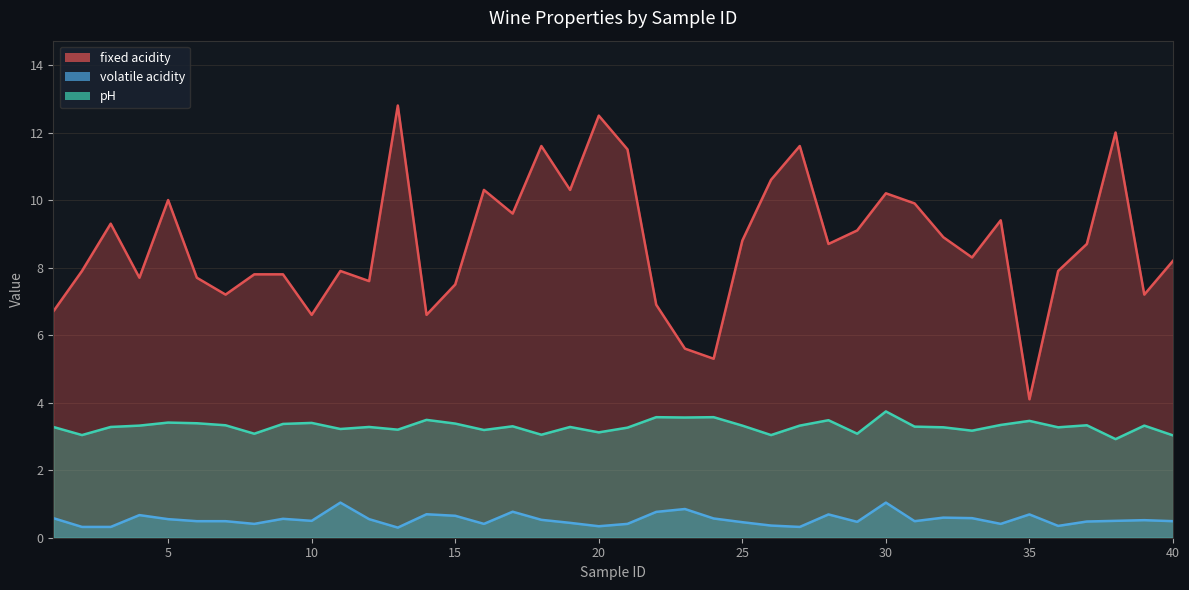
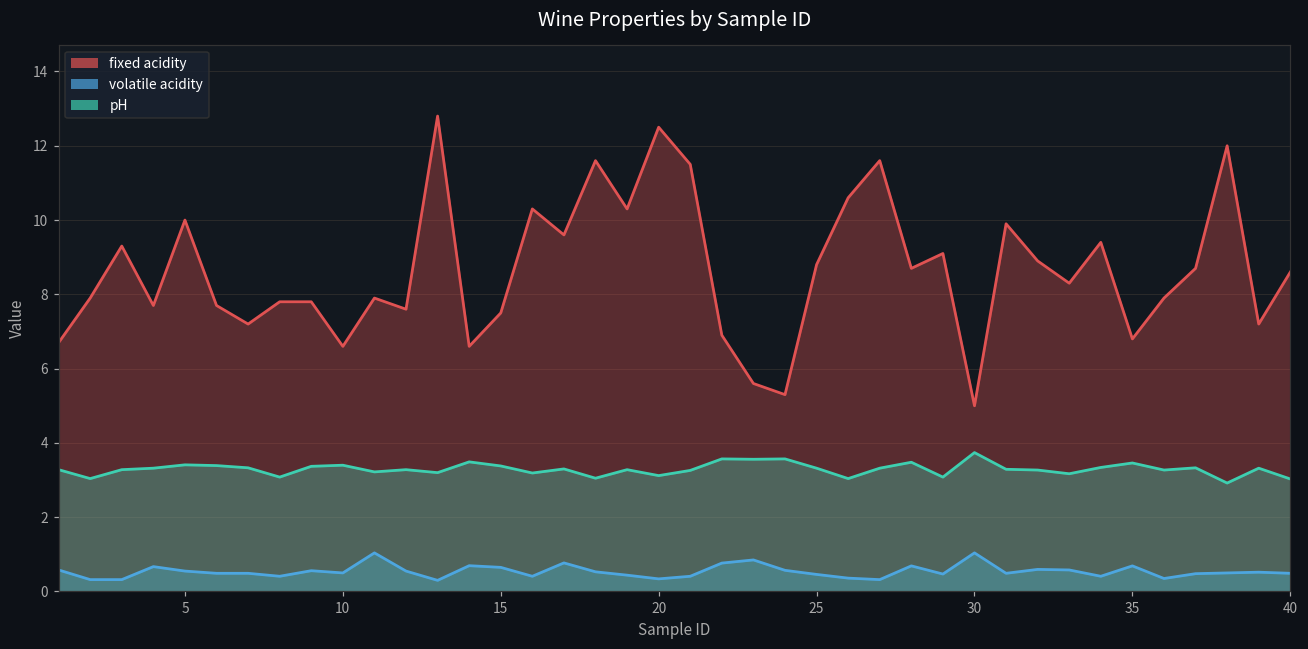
fixed acidity, 30: 10.2 -> 5.0
fixed acidity, 35: 4.1 -> 6.8
fixed acidity, 40: 8.2 -> 8.6
